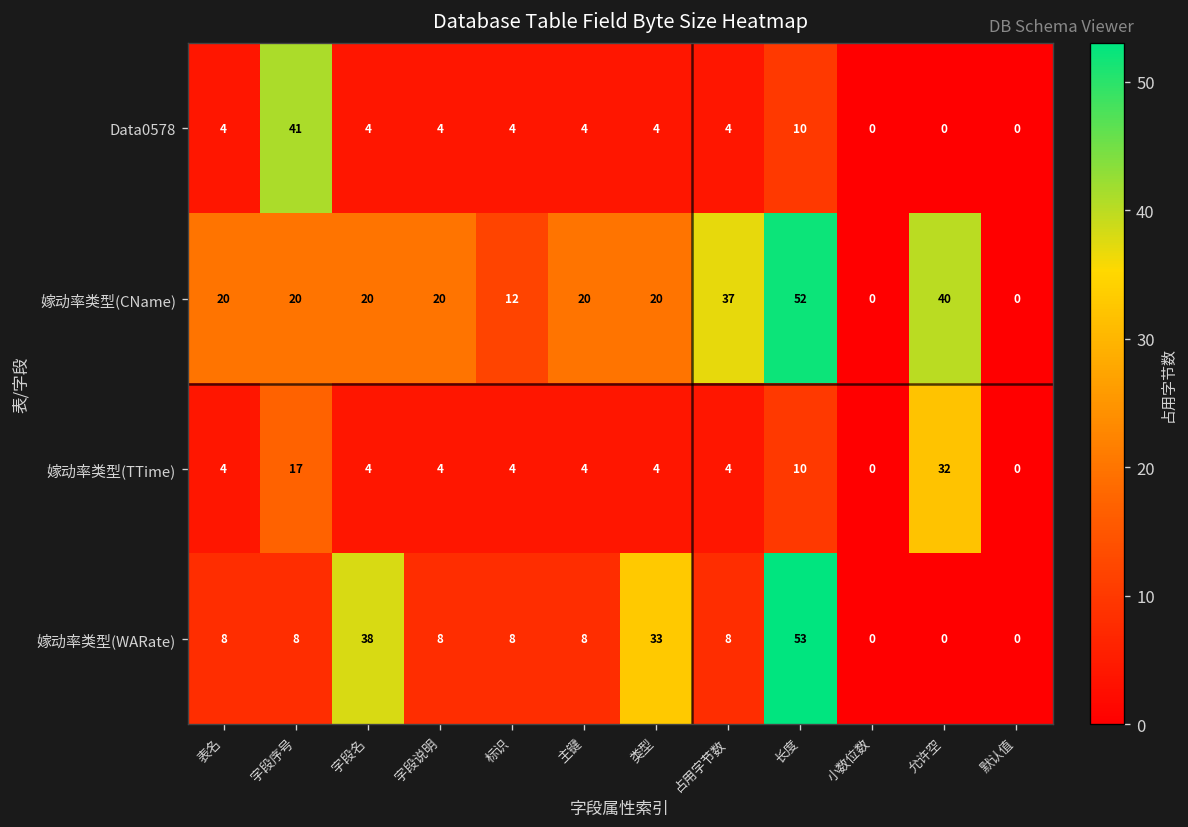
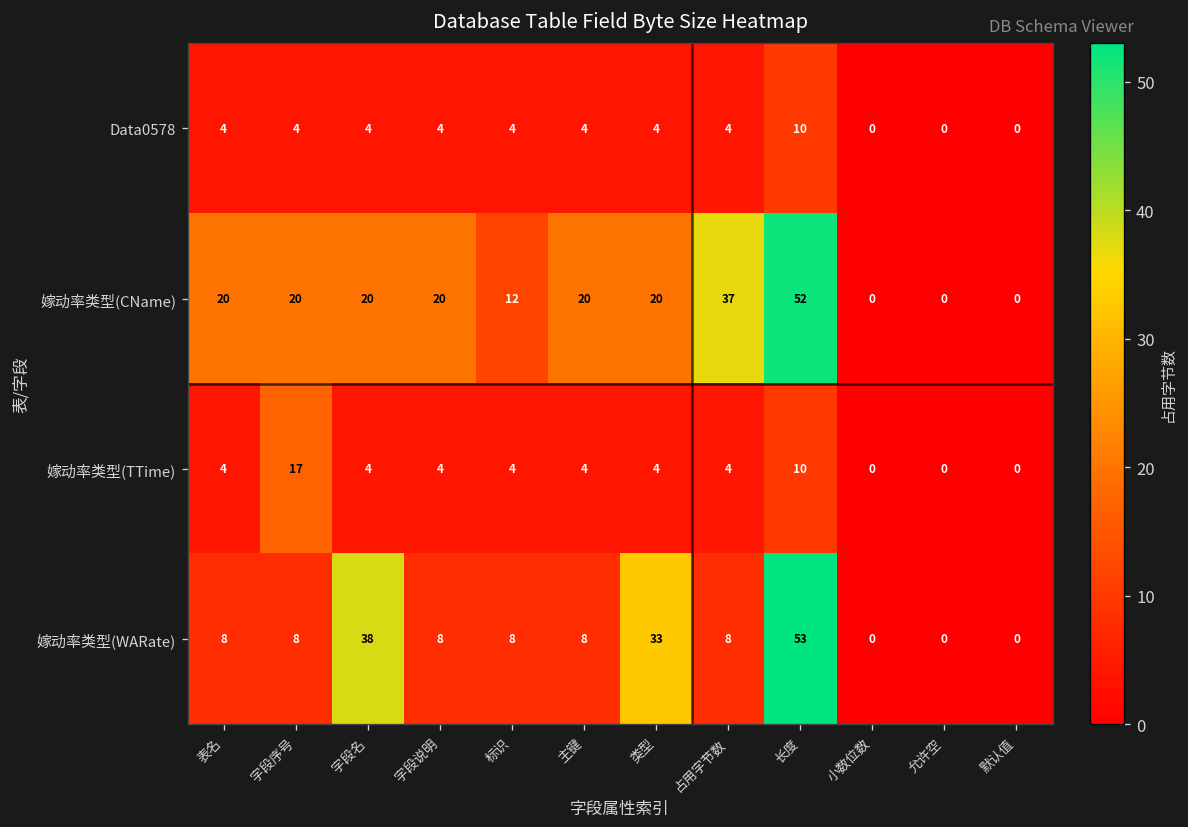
Data0578, 字段序号: 41 -> 4
嫁动率类型(CName), 允许空: 40 -> 0
嫁动率类型(TTime), 允许空: 32 -> 0
